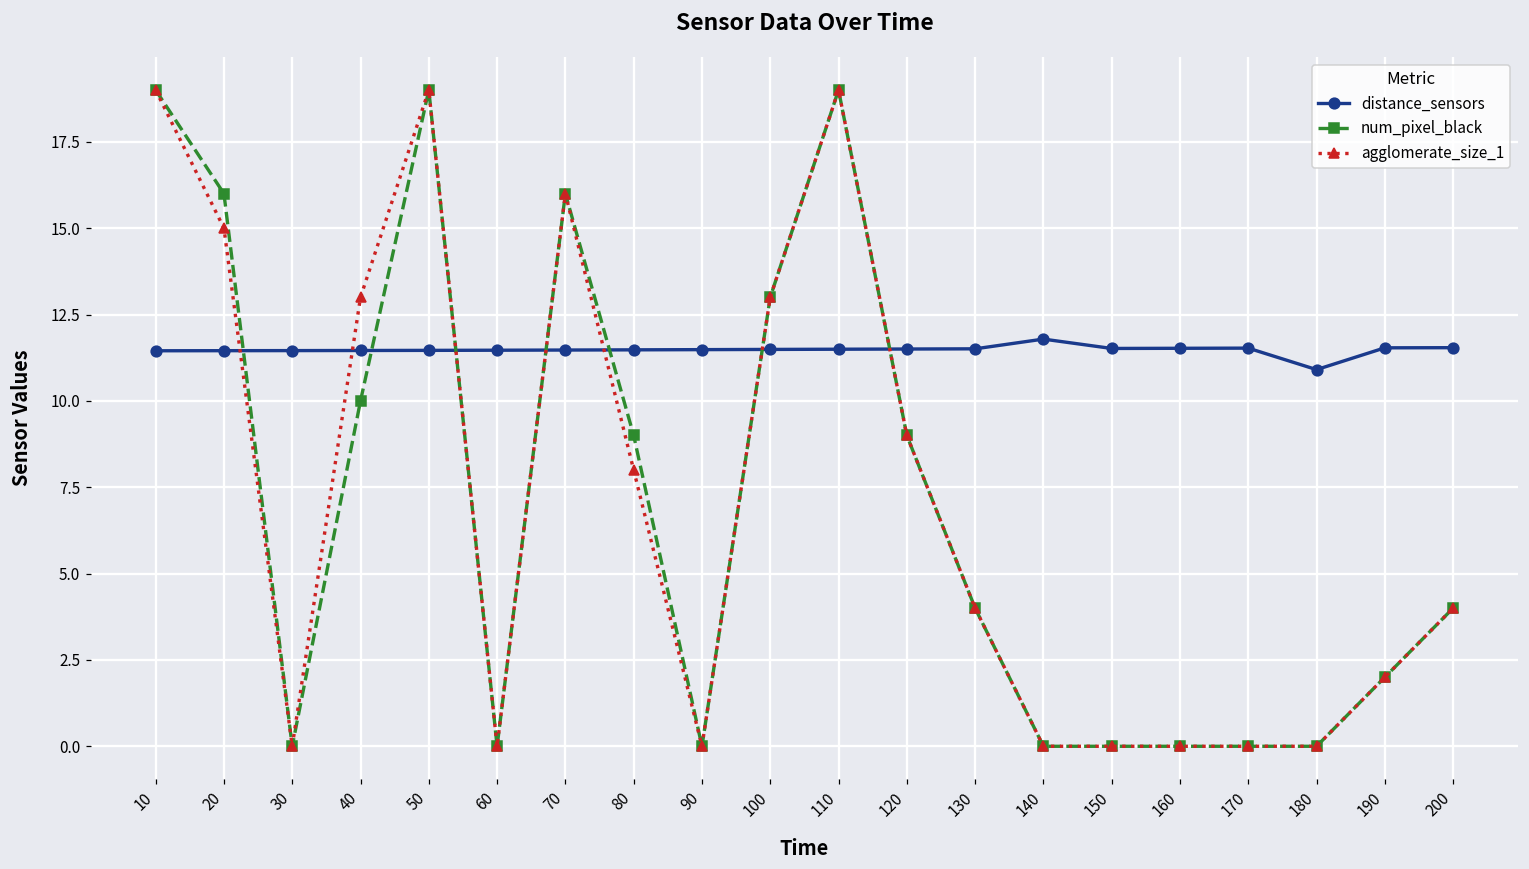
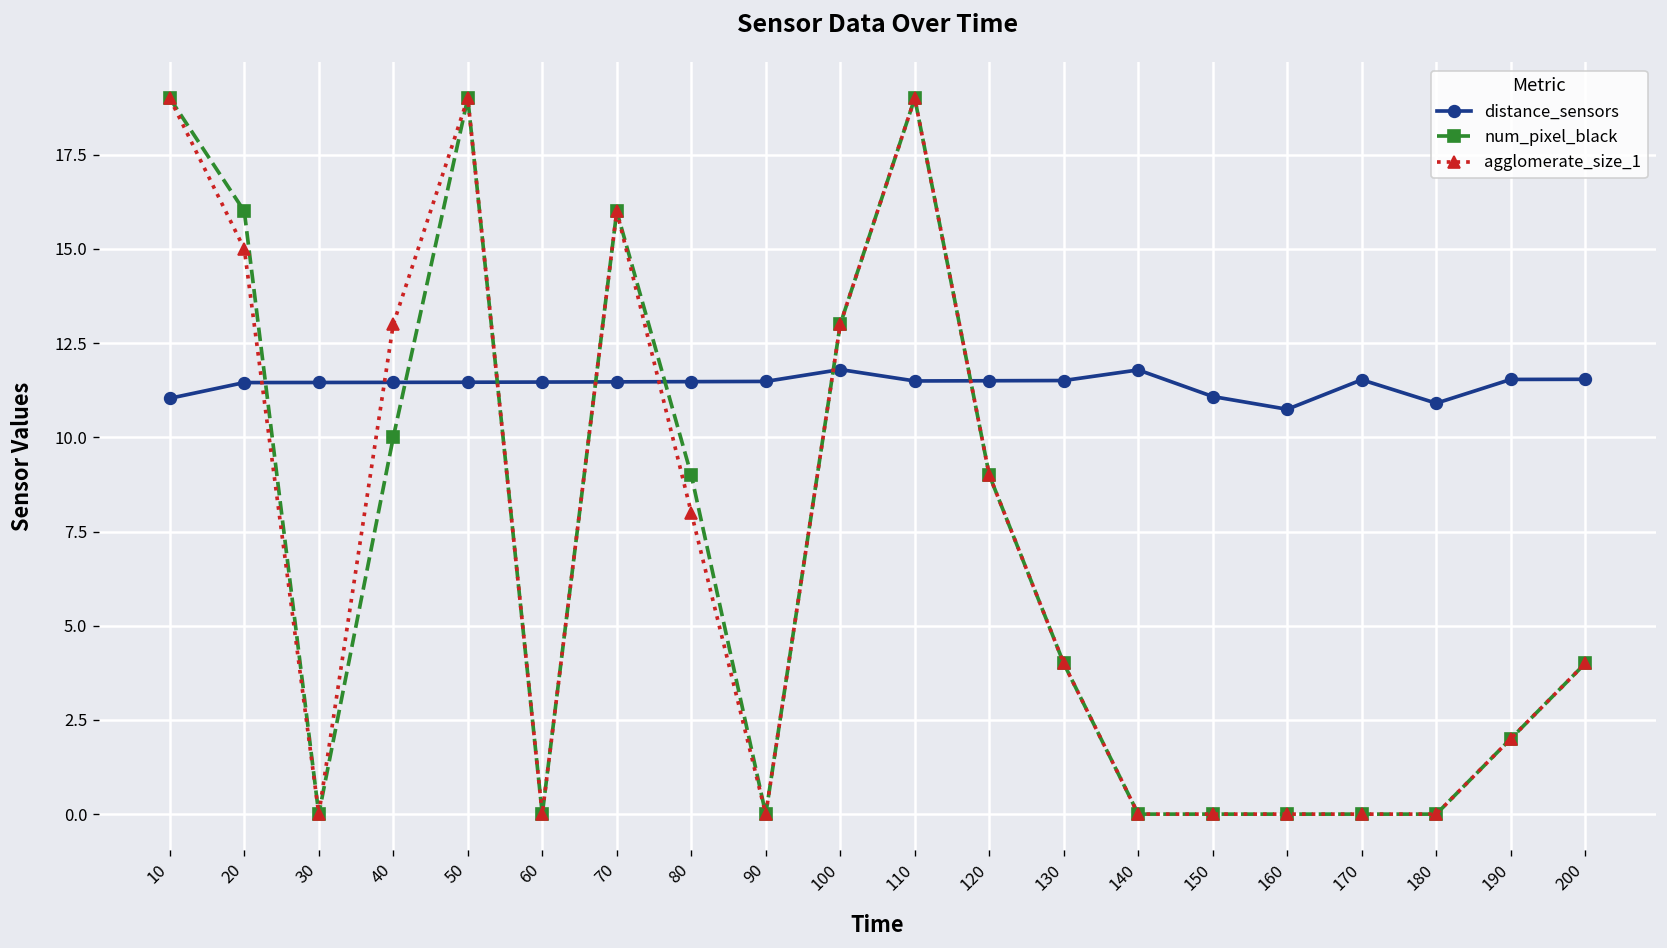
distance_sensors, 10: 11.5 -> 11.0
distance_sensors, 100: 11.5 -> 11.8
distance_sensors, 150: 11.5 -> 11.1
distance_sensors, 160: 11.5 -> 10.7
